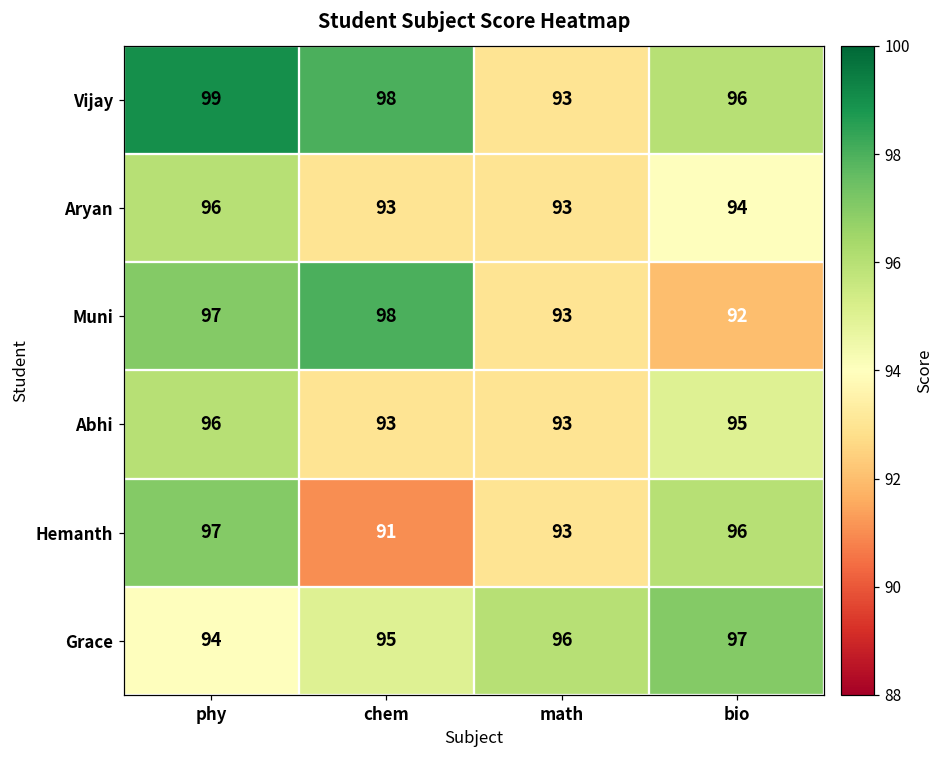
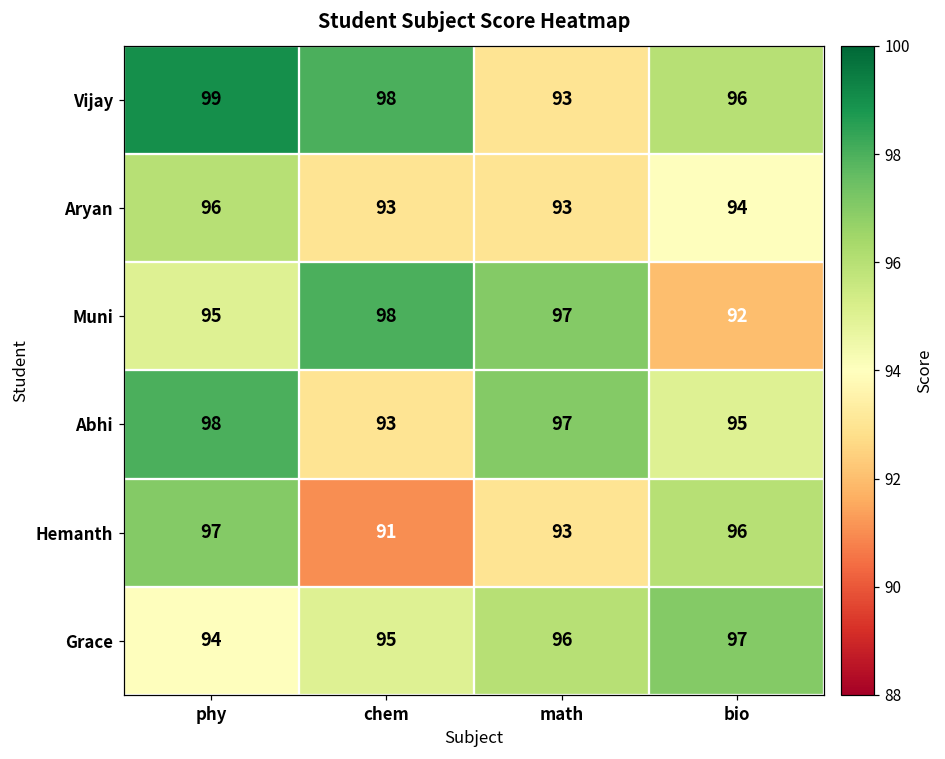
Muni, phy: 97 -> 95
Muni, math: 93 -> 97
Abhi, phy: 96 -> 98
Abhi, math: 93 -> 97
